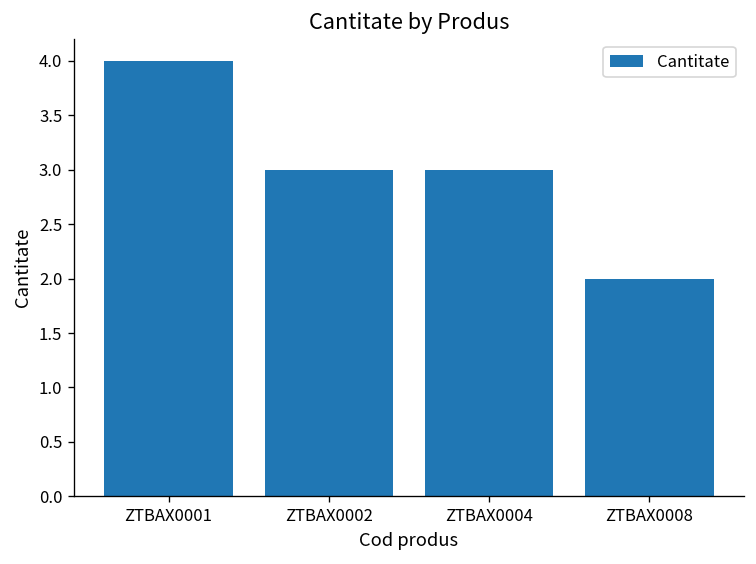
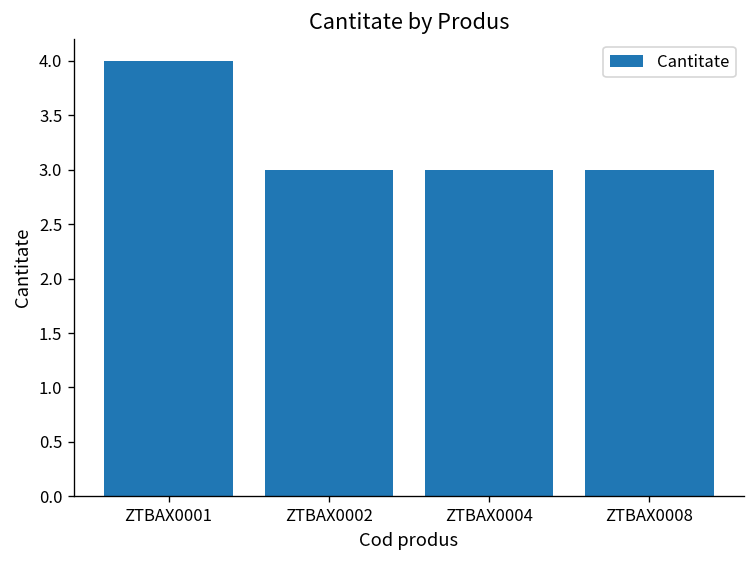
ZTBAX0008: 2 -> 3
